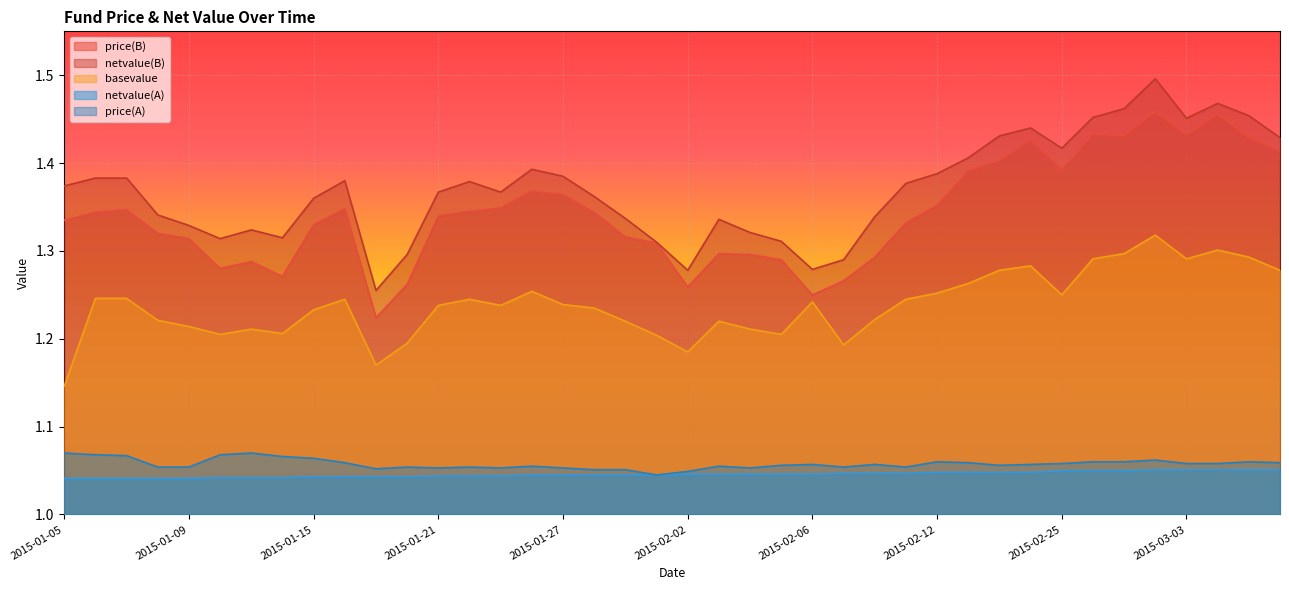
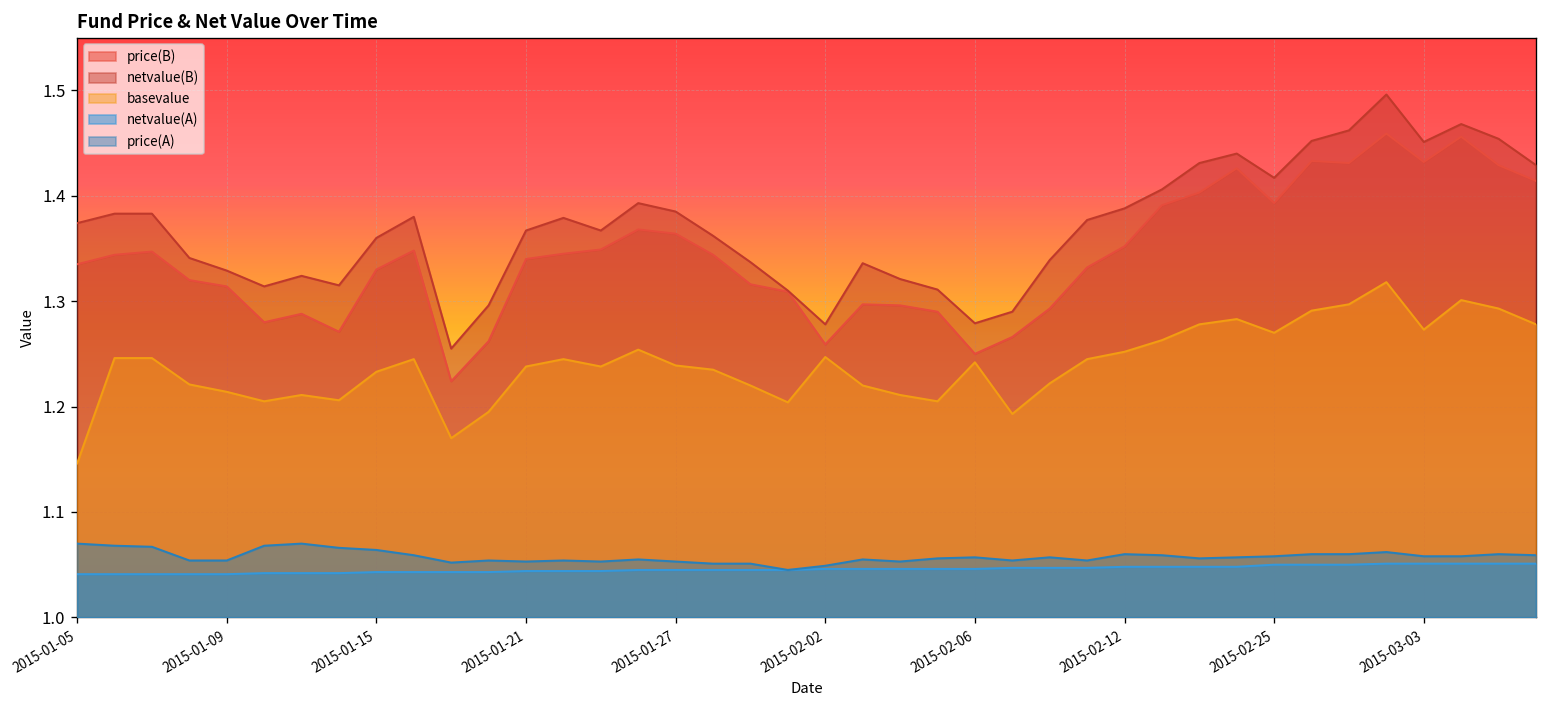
basevalue, 2015-02-02: 1.19 -> 1.25
basevalue, 2015-02-25: 1.25 -> 1.27
basevalue, 2015-03-03: 1.29 -> 1.27
